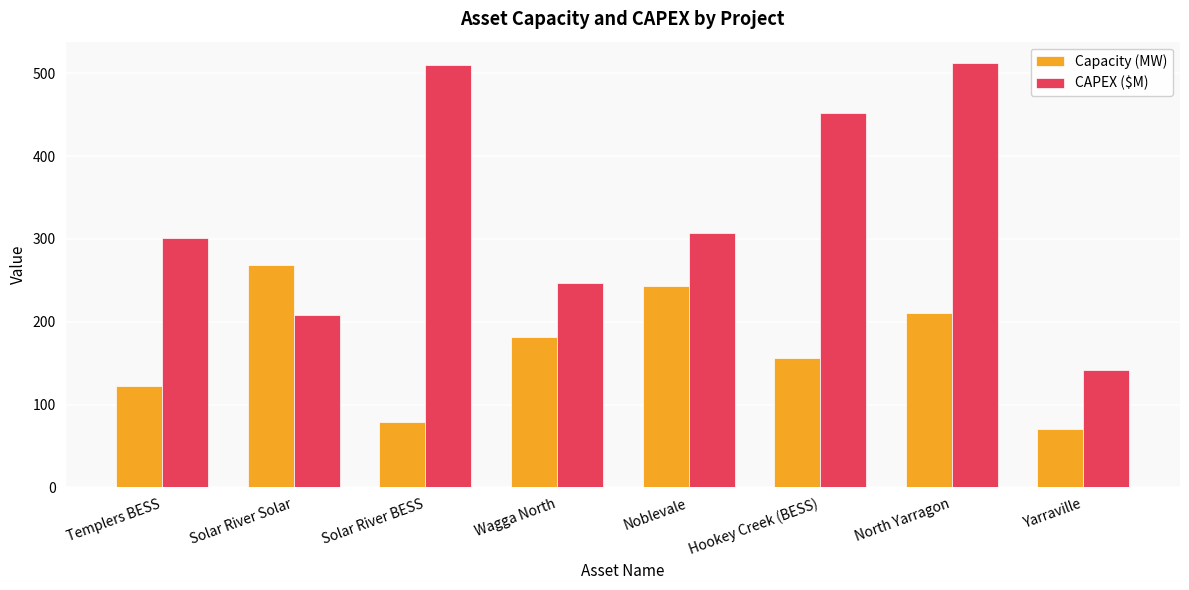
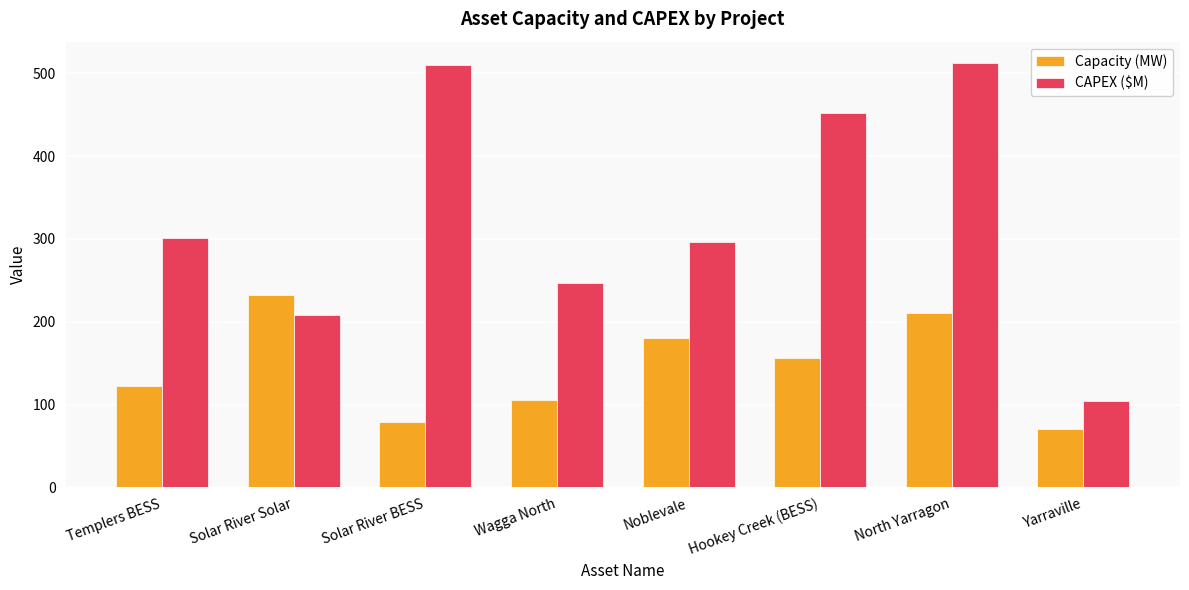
Capacity (MW), Solar River Solar: 270 -> 230
Capacity (MW), Wagga North: 180 -> 110
Capacity (MW), Noblevale: 240 -> 180
CAPEX ($M), Noblevale: 310 -> 300
CAPEX ($M), Yarraville: 140 -> 100
